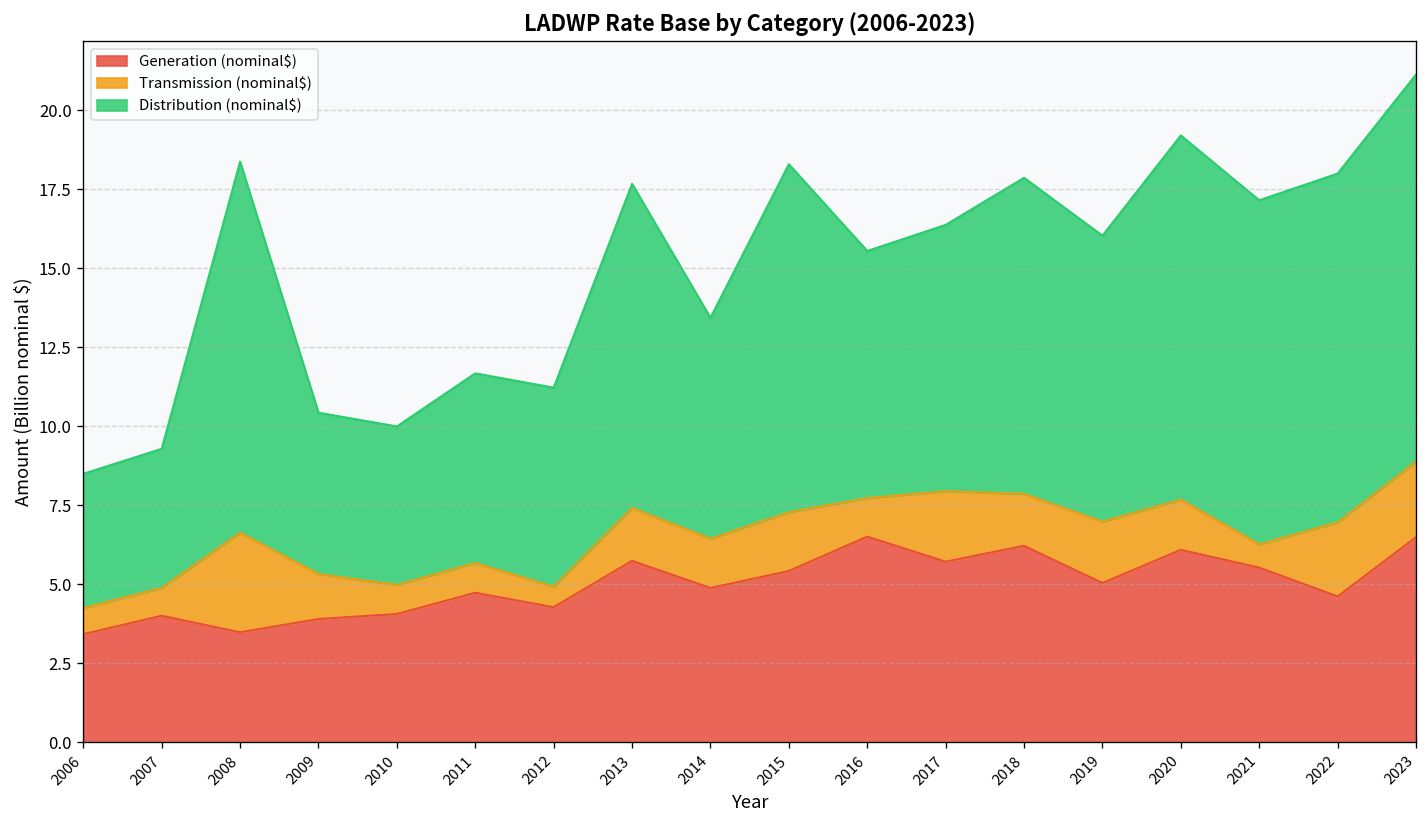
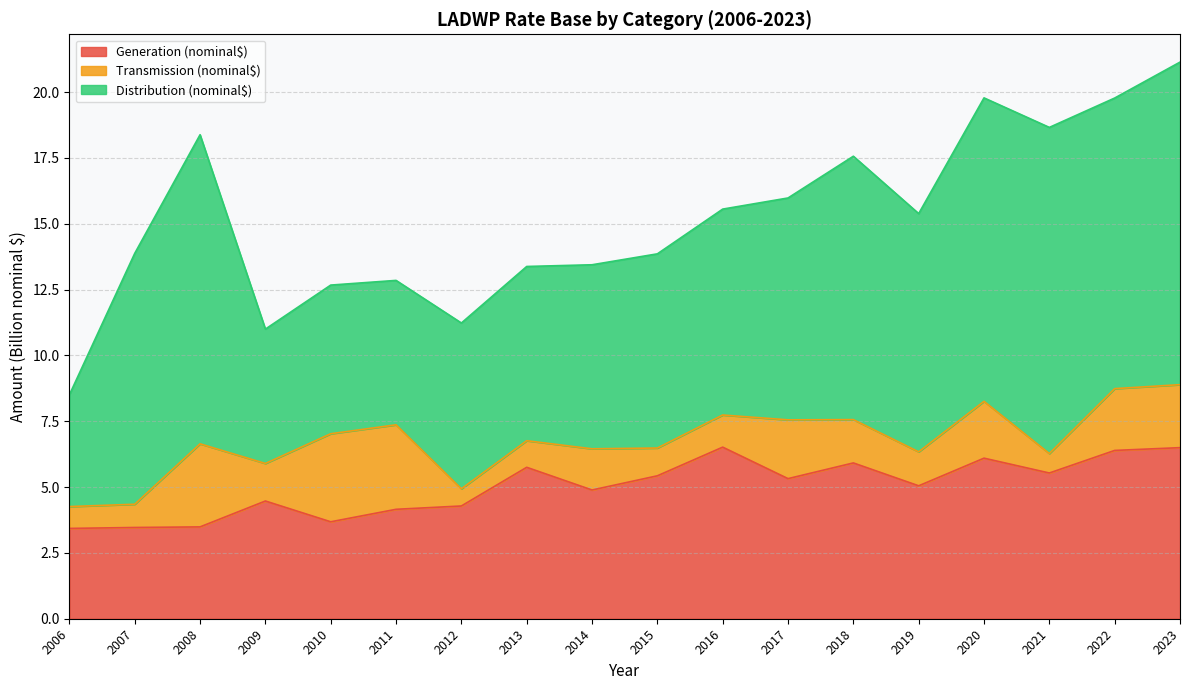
Generation (nominal$), 2007: 4.0 -> 3.5
Distribution (nominal$), 2007: 4.4 -> 9.5
Generation (nominal$), 2009: 3.9 -> 4.5
Generation (nominal$), 2010: 4.1 -> 3.7
Transmission (nominal$), 2010: 0.9 -> 3.3
Distribution (nominal$), 2010: 5.0 -> 5.6
Generation (nominal$), 2011: 4.7 -> 4.2
Transmission (nominal$), 2011: 0.9 -> 3.2
Distribution (nominal$), 2011: 6.0 -> 5.5
Transmission (nominal$), 2013: 1.7 -> 1.0
Distribution (nominal$), 2013: 10.3 -> 6.6
Transmission (nominal$), 2015: 1.9 -> 1.1
Distribution (nominal$), 2015: 11.0 -> 7.4
Generation (nominal$), 2017: 5.7 -> 5.3
Generation (nominal$), 2018: 6.2 -> 5.9
Transmission (nominal$), 2019: 1.9 -> 1.3
Transmission (nominal$), 2020: 1.6 -> 2.2
Distribution (nominal$), 2021: 10.9 -> 12.4
Generation (nominal$), 2022: 4.6 -> 6.4
